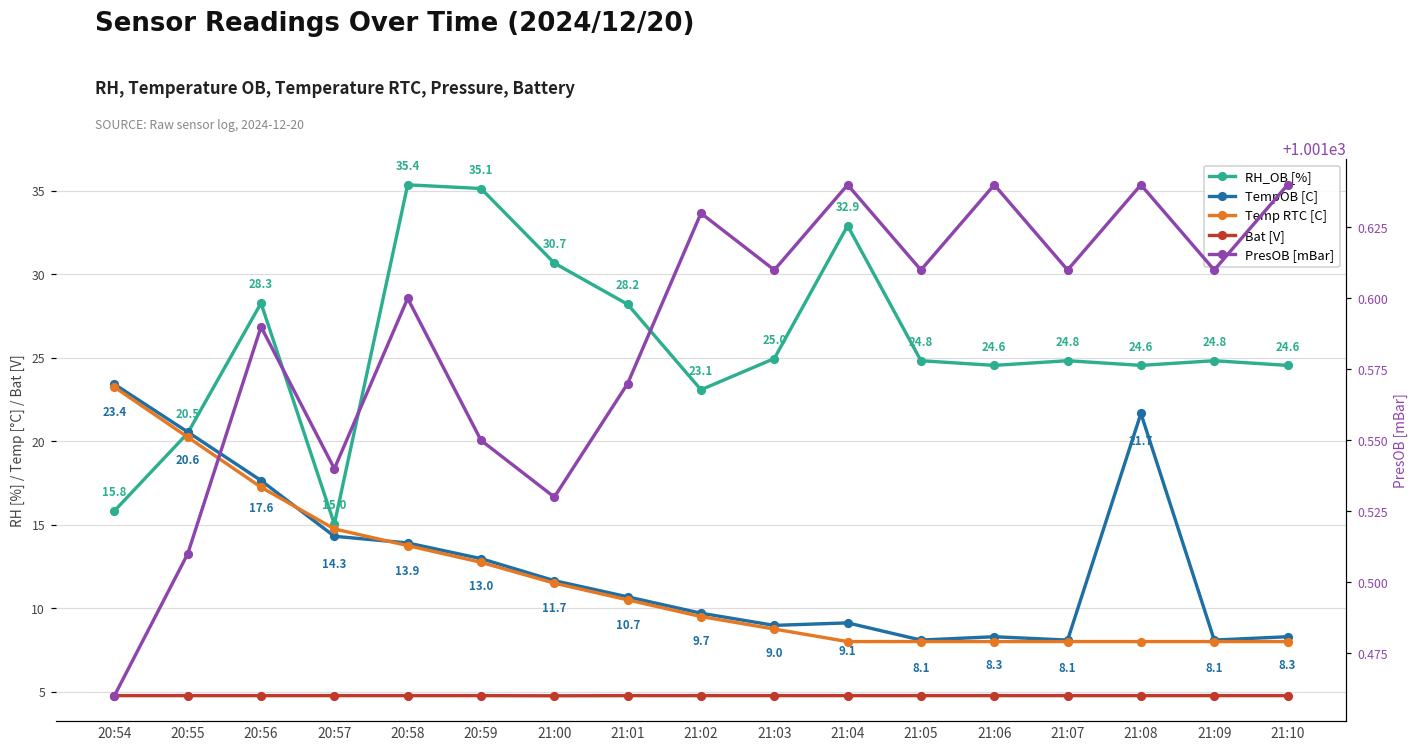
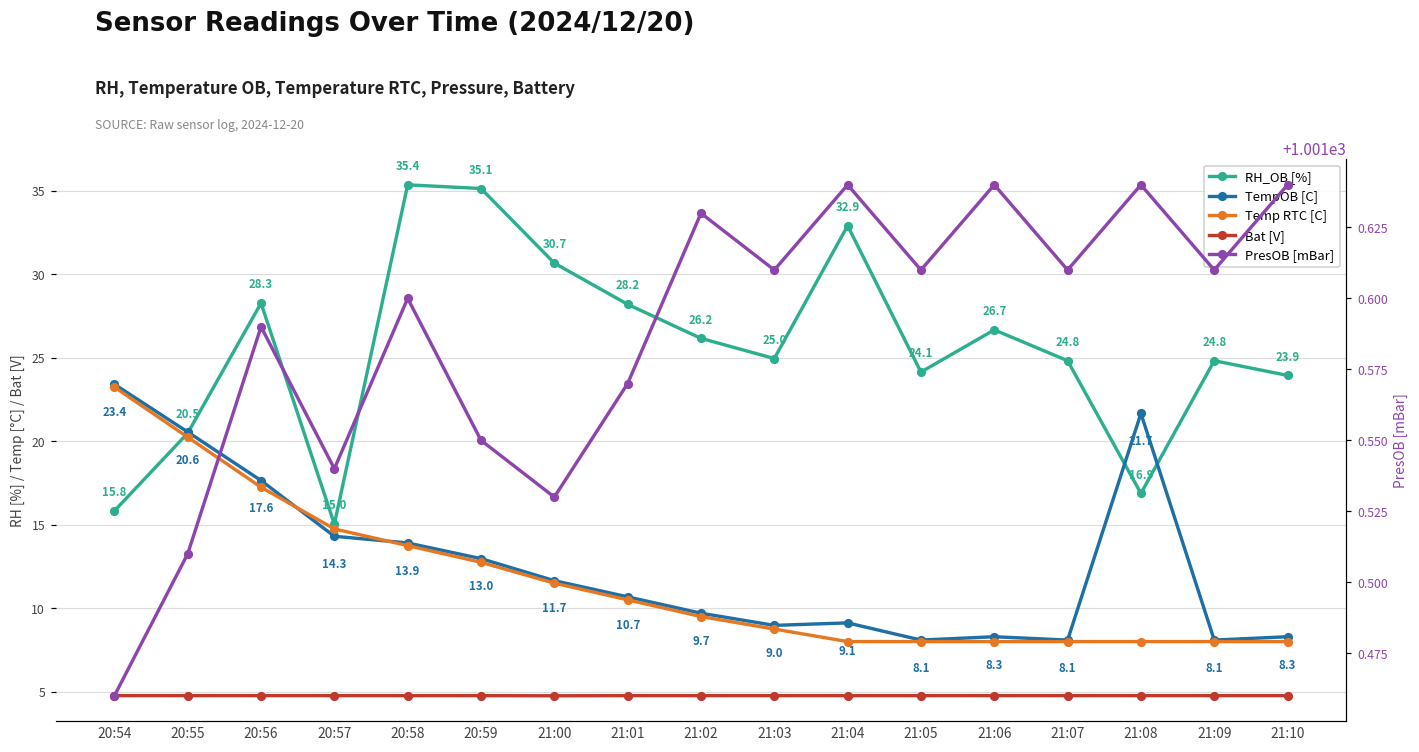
RH_OB [%], 21:02: 23.1 -> 26.2
RH_OB [%], 21:05: 24.8 -> 24.1
RH_OB [%], 21:06: 24.6 -> 26.7
RH_OB [%], 21:08: 24.6 -> 16.9
RH_OB [%], 21:10: 24.6 -> 23.9
